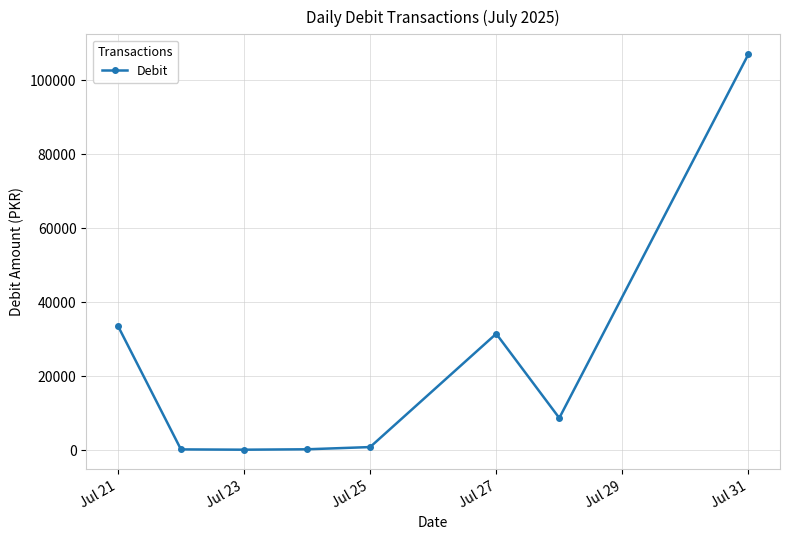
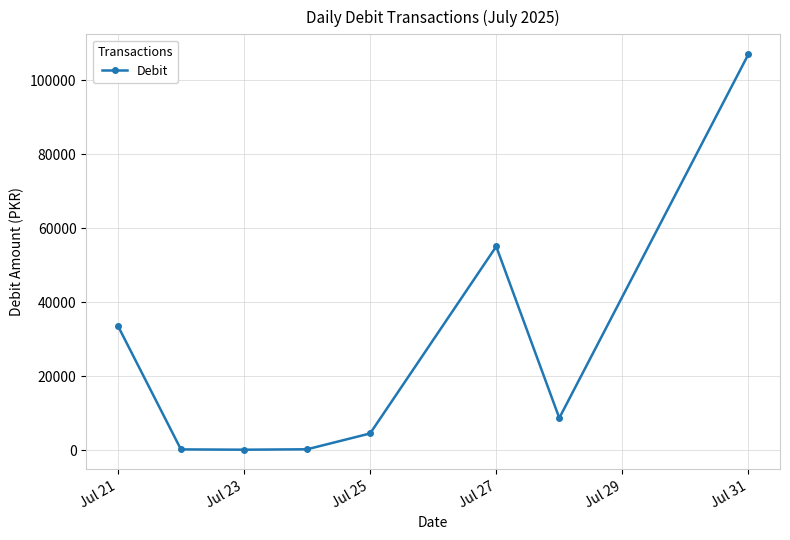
Jul 25: 1000 -> 5000
Jul 27: 32000 -> 55000
